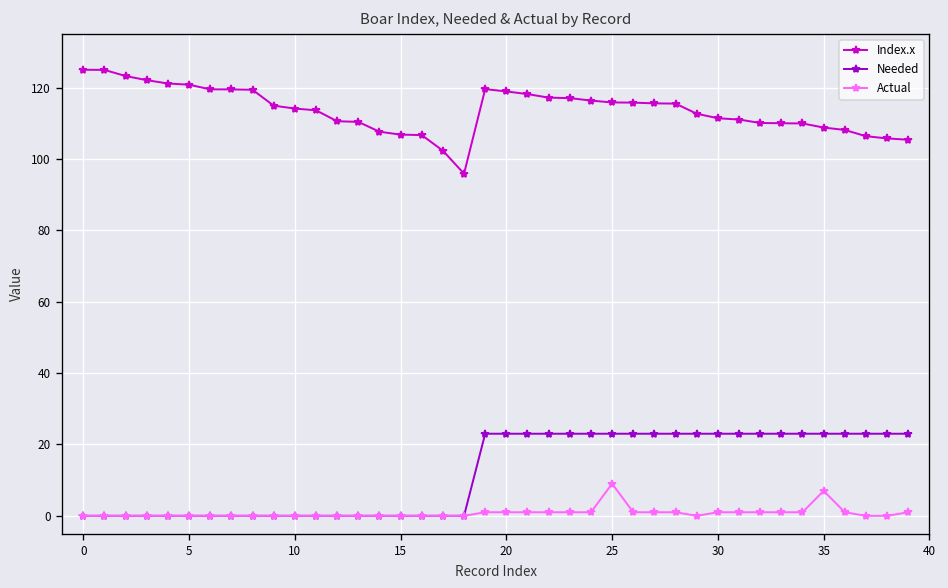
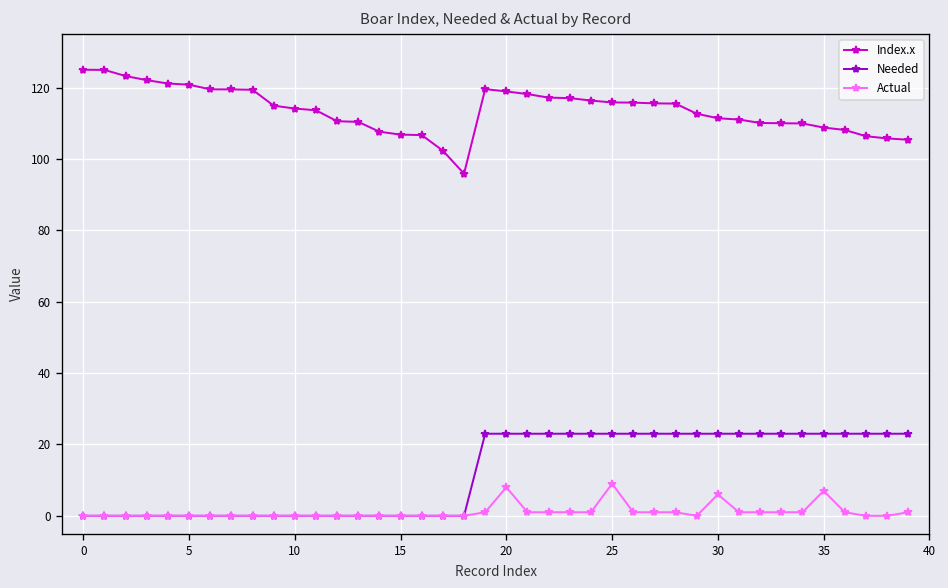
Actual, 20: 1 -> 8
Actual, 30: 1 -> 6
